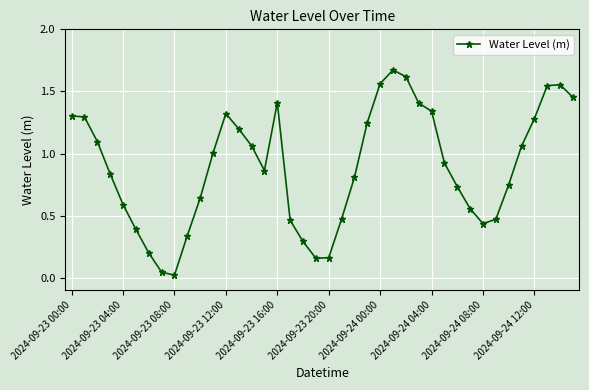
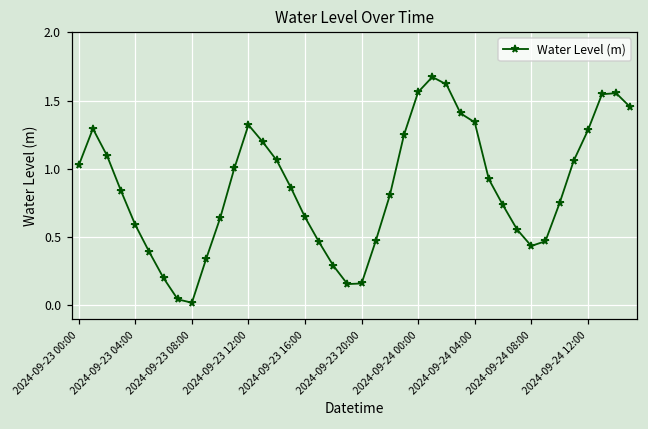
2024-09-23 00:00: 1.30 -> 1.03
2024-09-23 16:00: 1.41 -> 0.65
